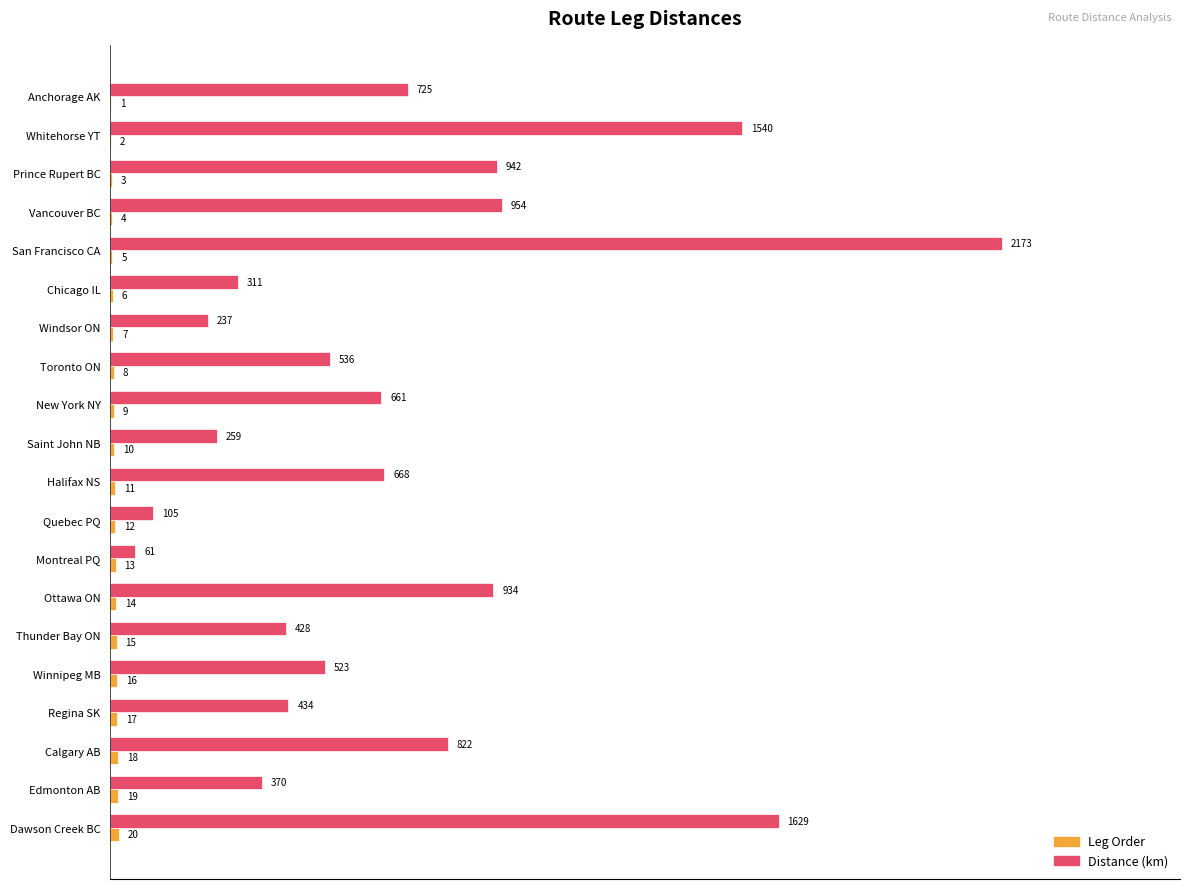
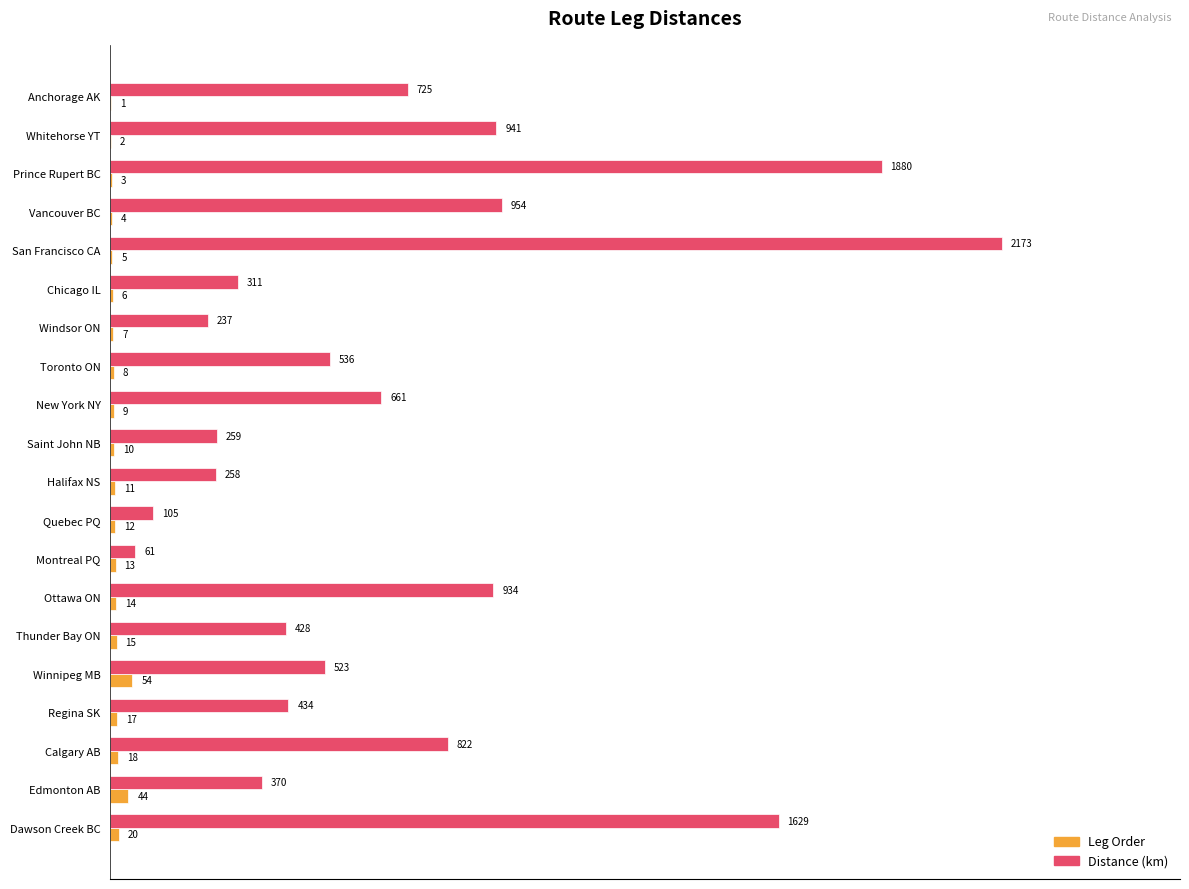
Distance (km), Whitehorse YT: 1540 -> 941
Distance (km), Prince Rupert BC: 942 -> 1880
Distance (km), Halifax NS: 668 -> 258
Leg Order, Winnipeg MB: 16 -> 54
Leg Order, Edmonton AB: 19 -> 44
